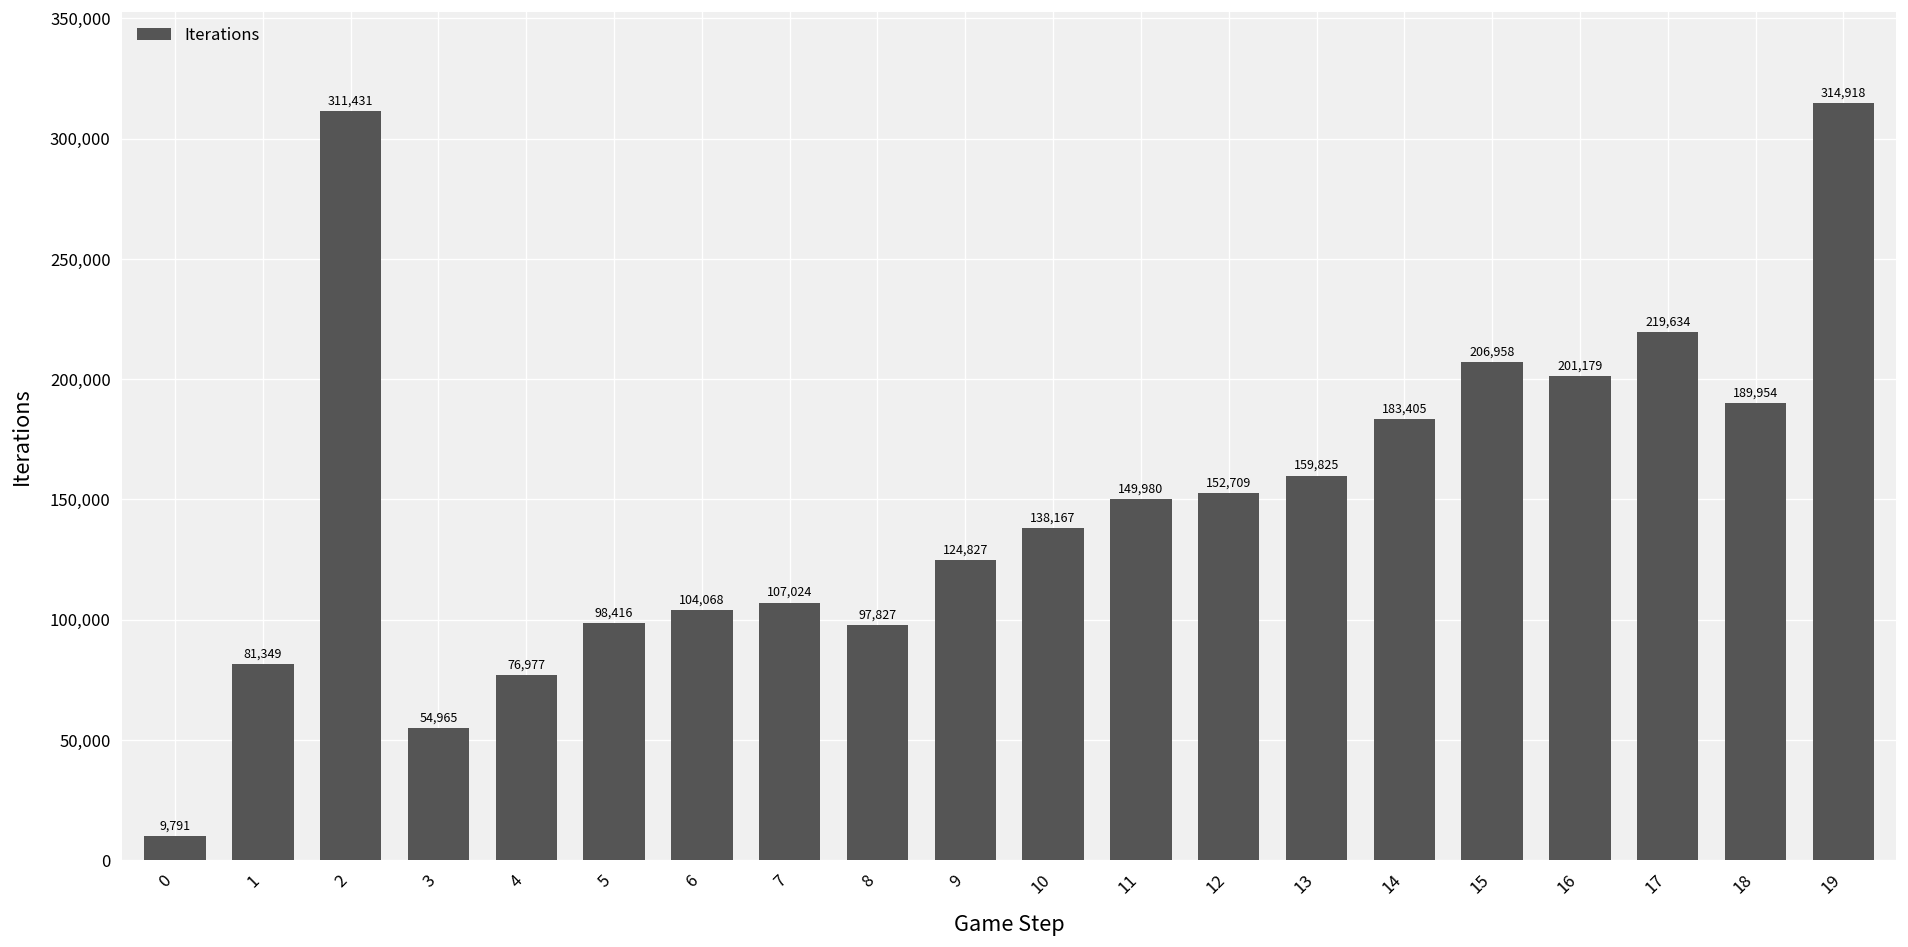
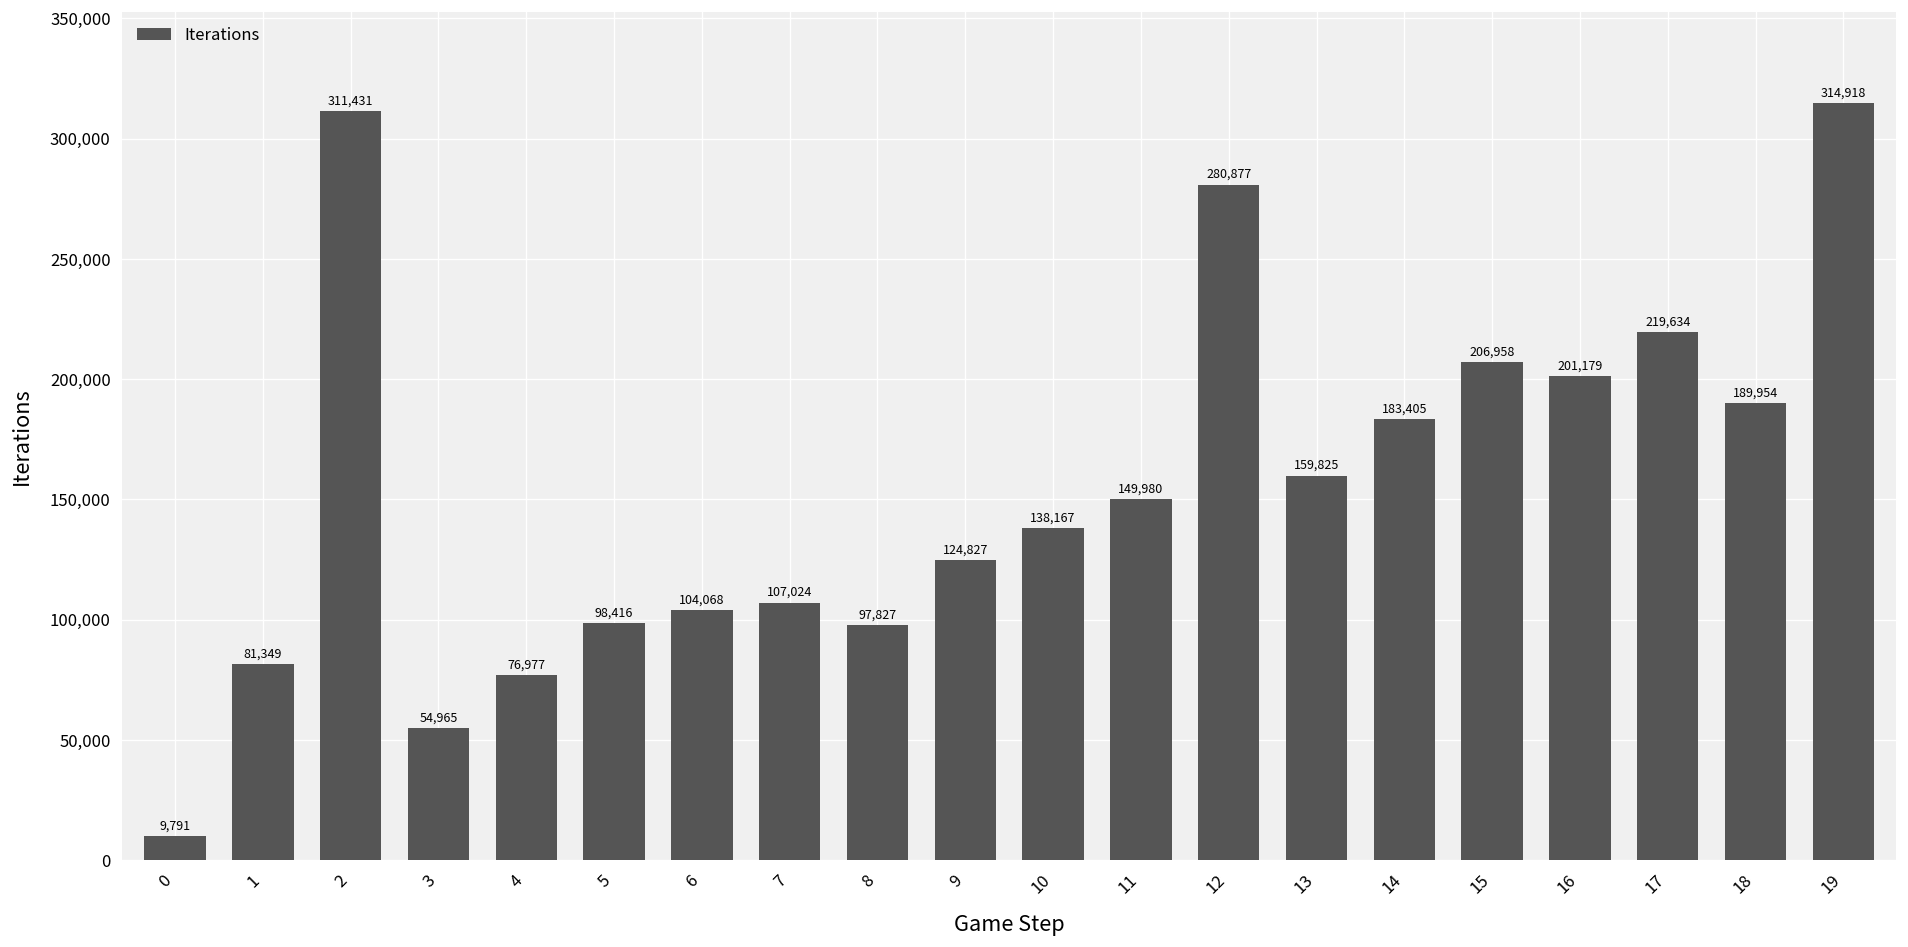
12: 152,709 -> 280,877
